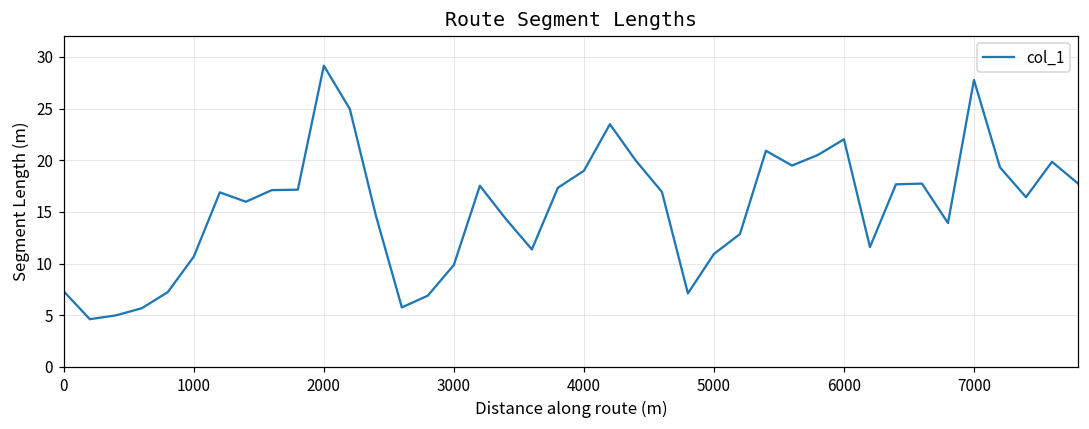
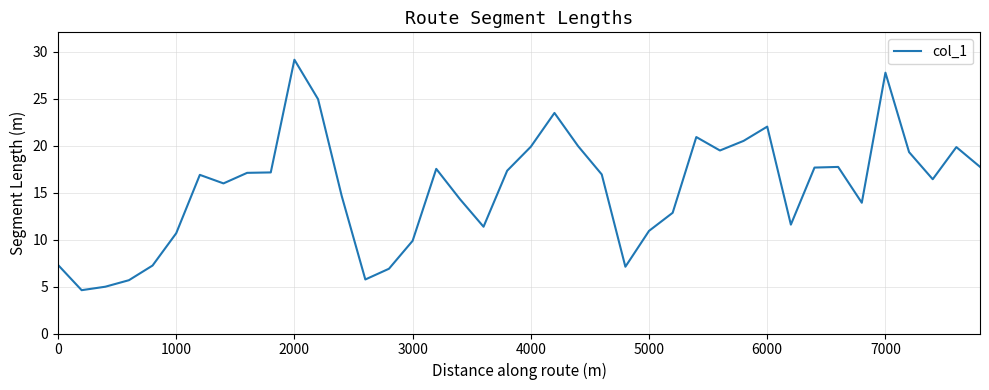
4000: 19 -> 20
